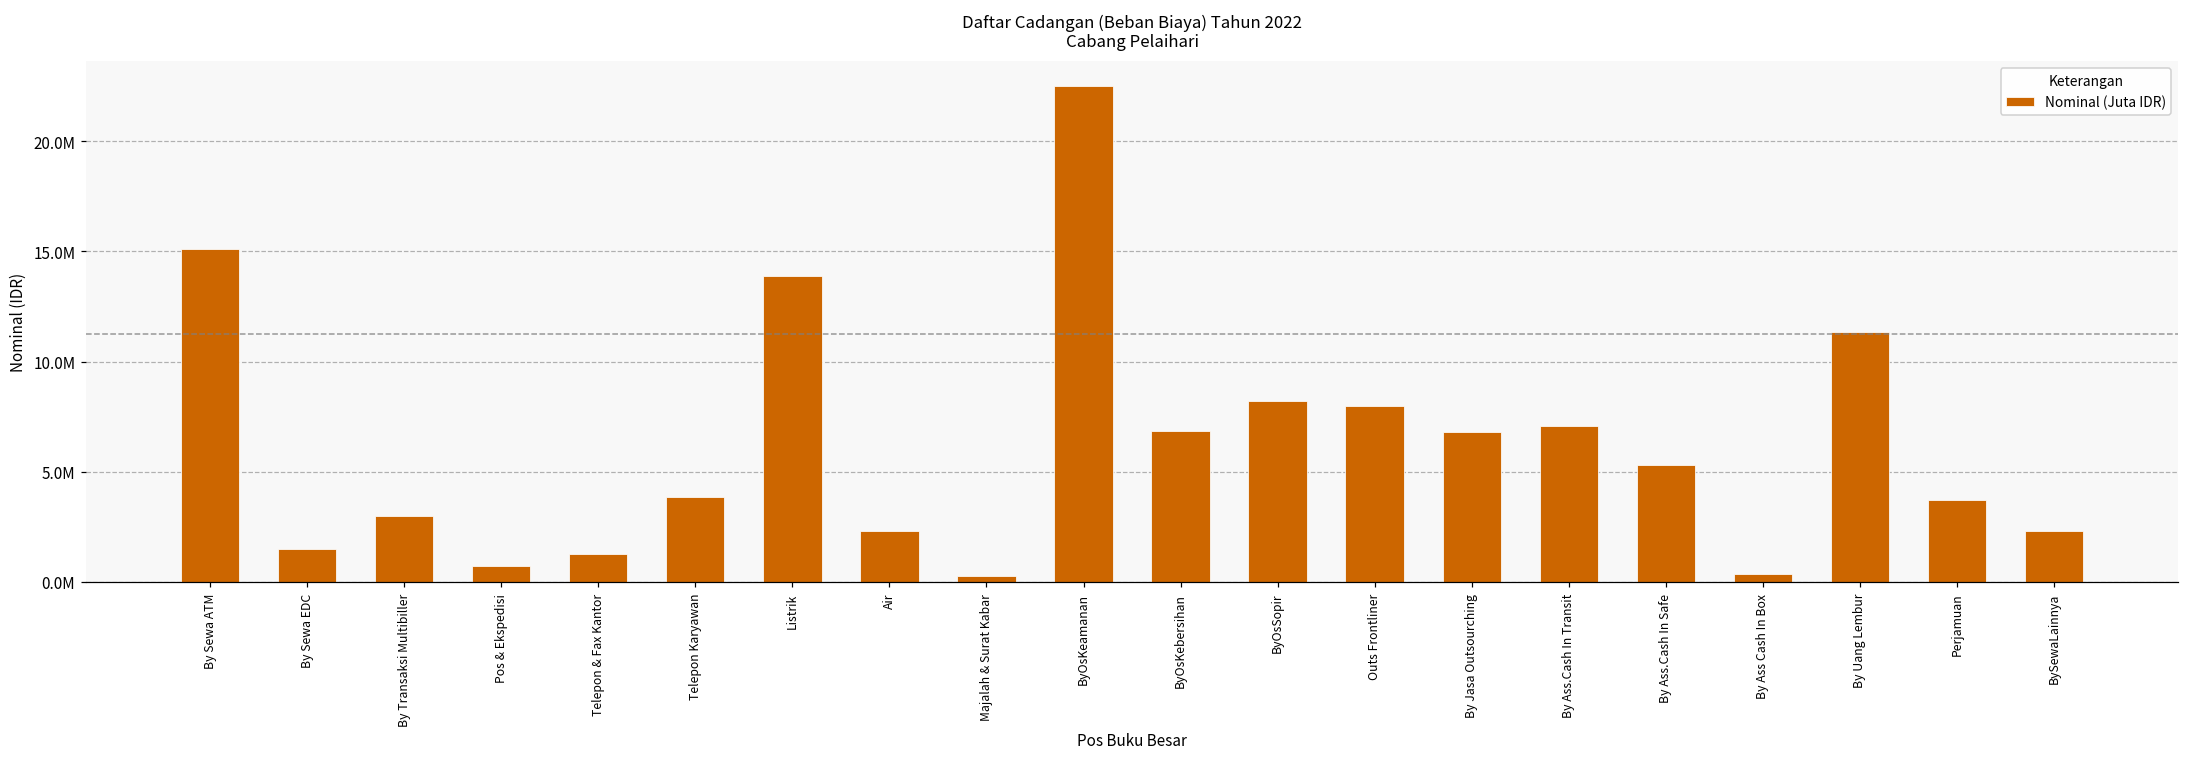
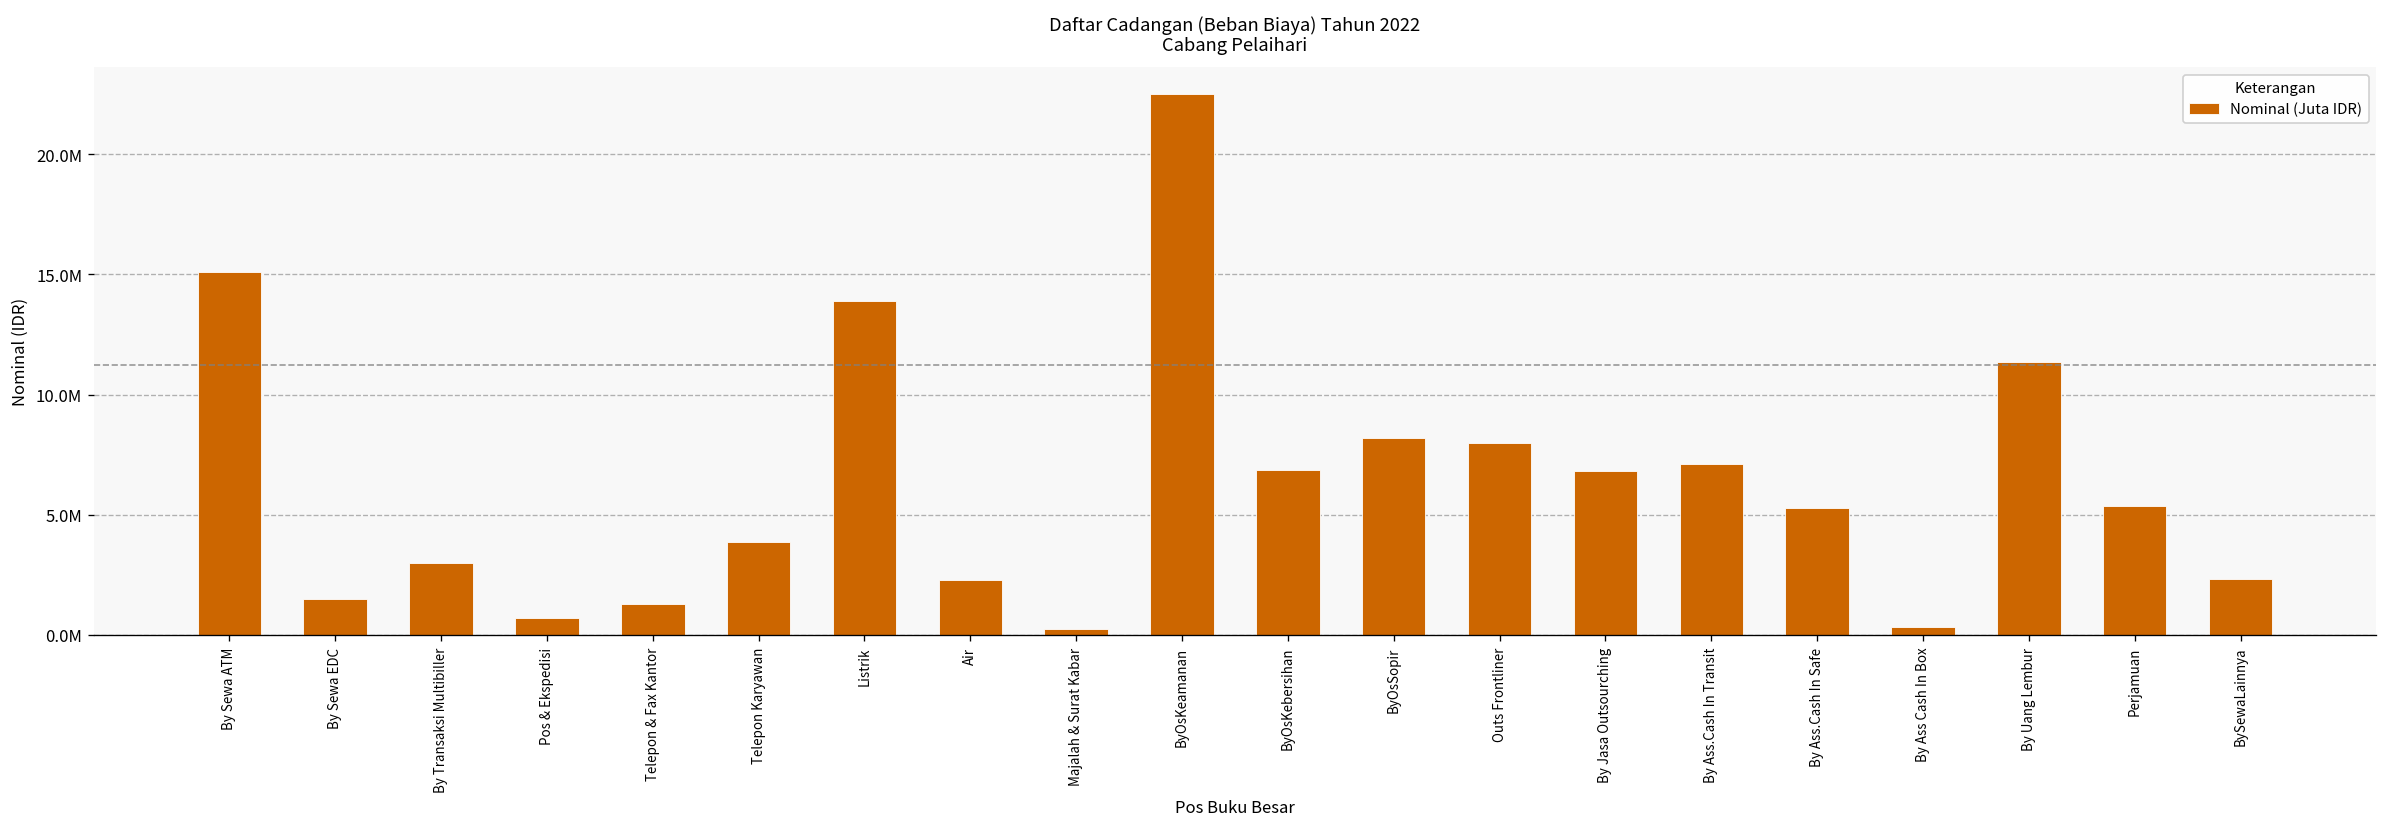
Perjamuan: 3700000 -> 5400000
